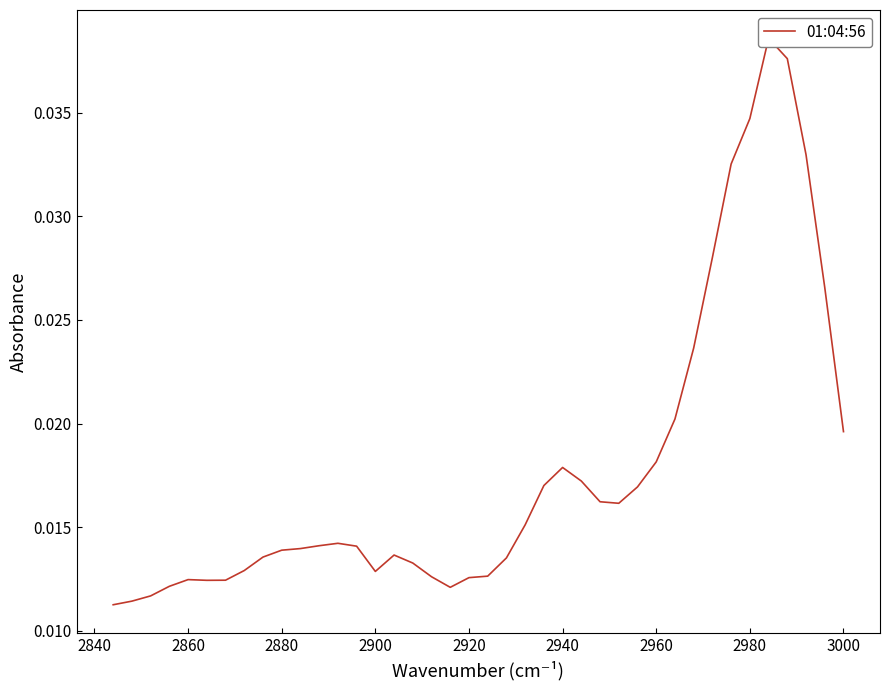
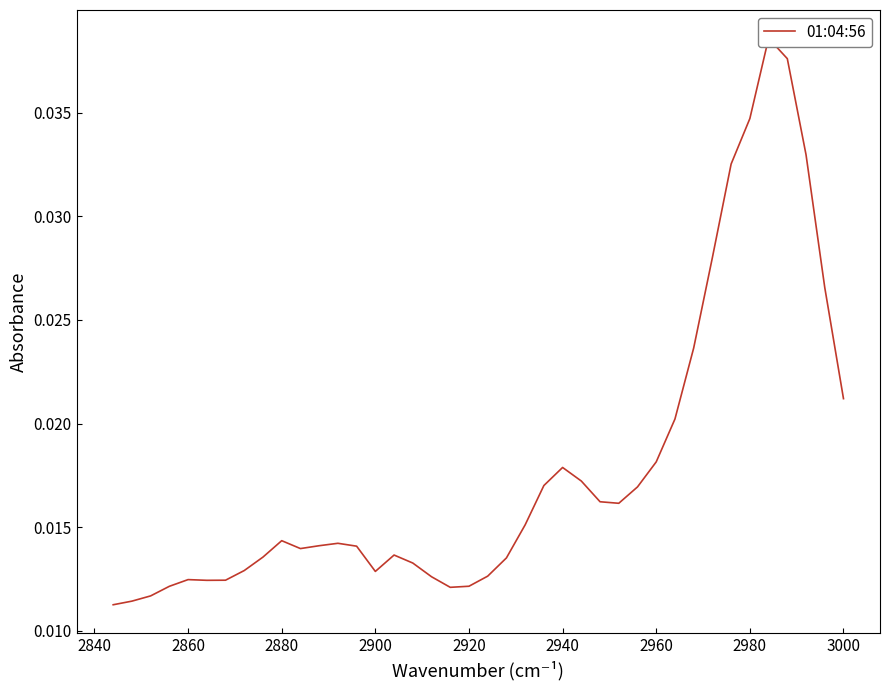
2880: 0.0139 -> 0.0144
2920: 0.0126 -> 0.0122
3000: 0.0196 -> 0.0212
